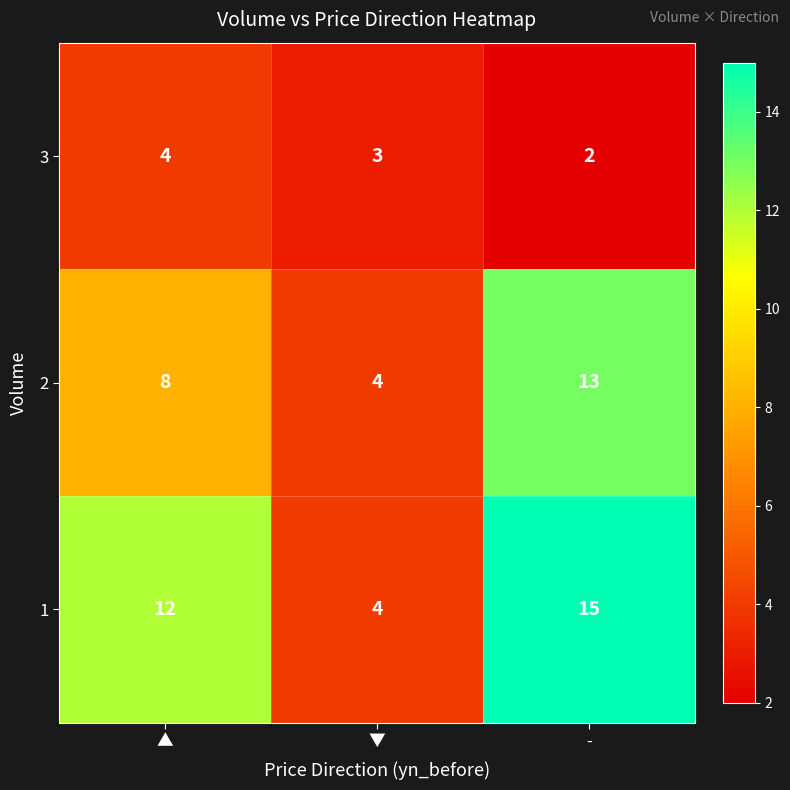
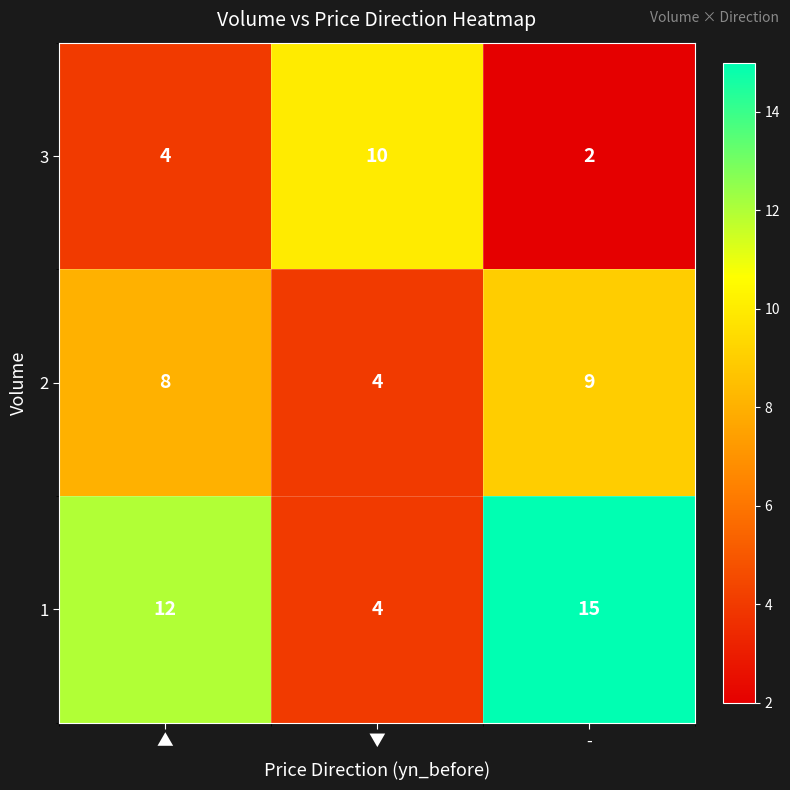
3, ▼: 3 -> 10
2, -: 13 -> 9
